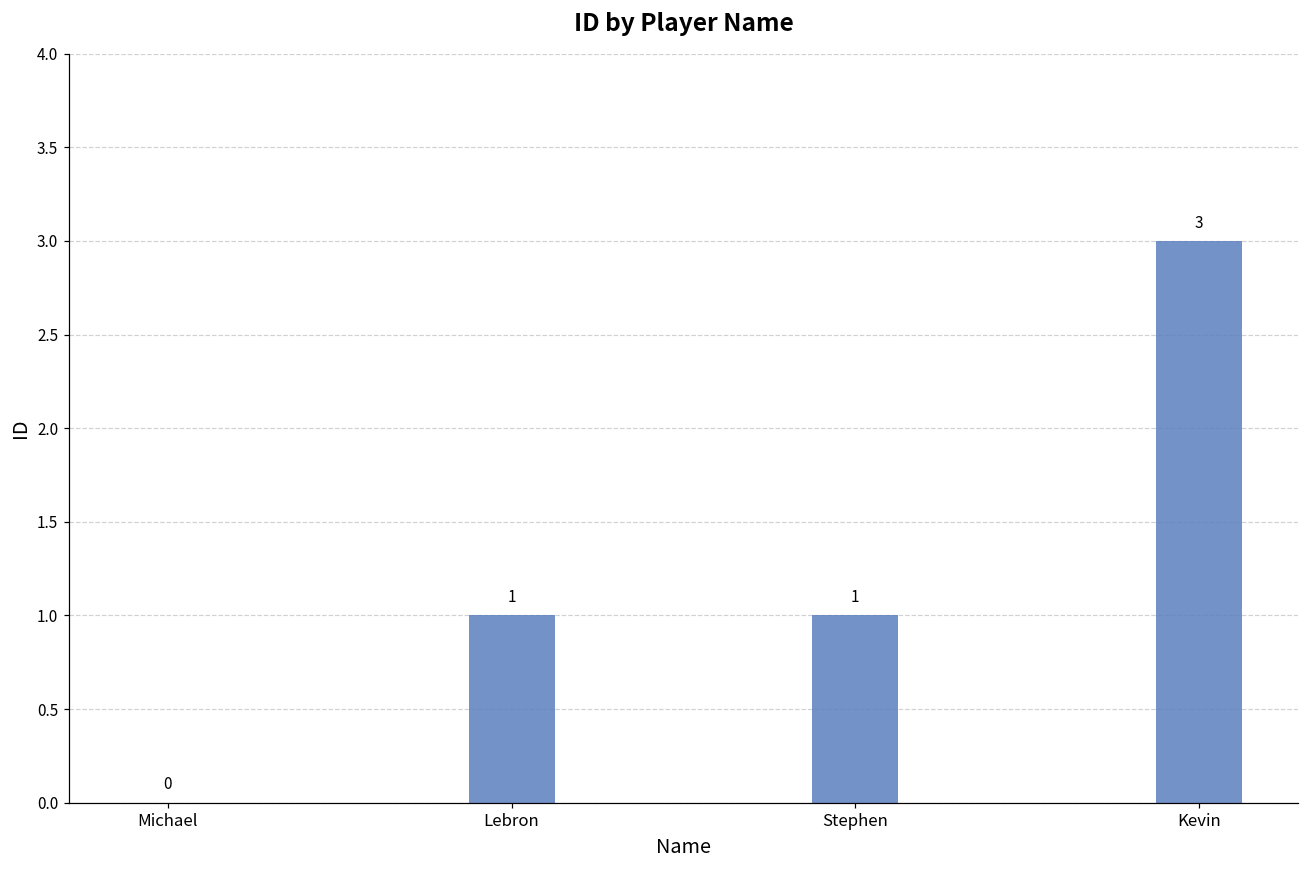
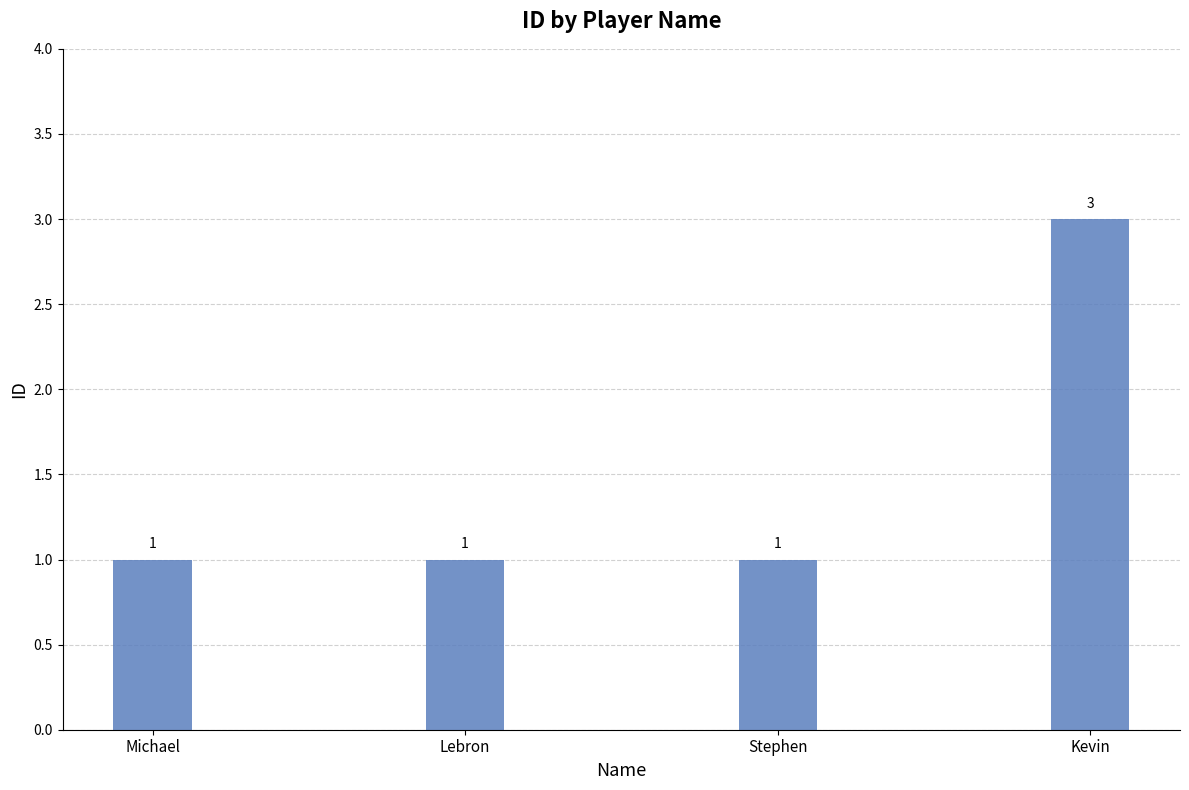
Michael: 0 -> 1
